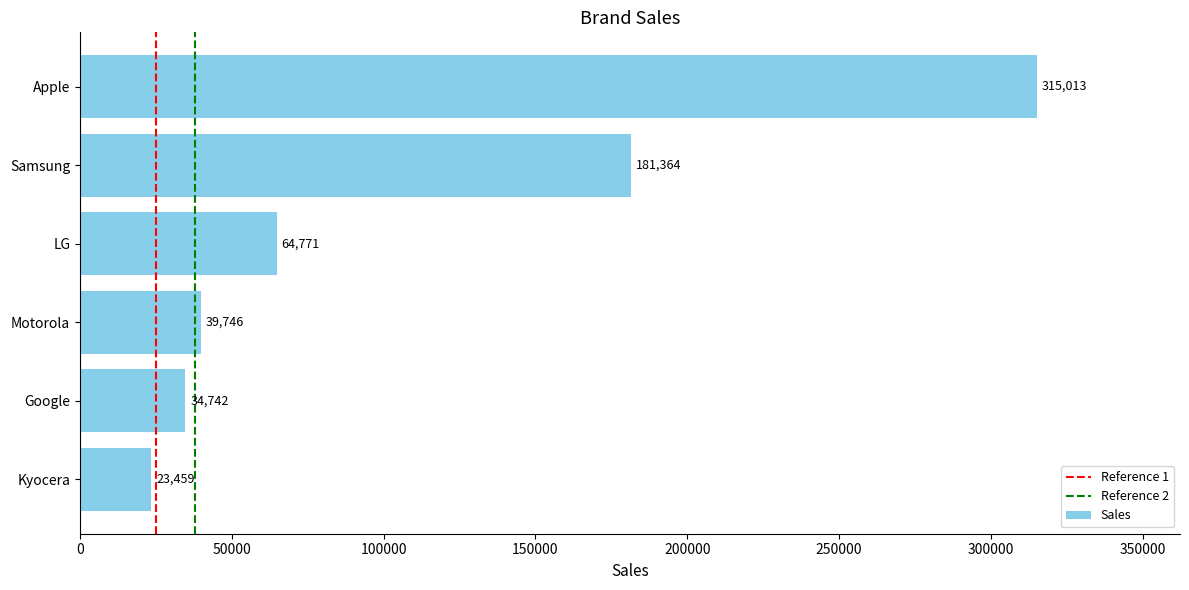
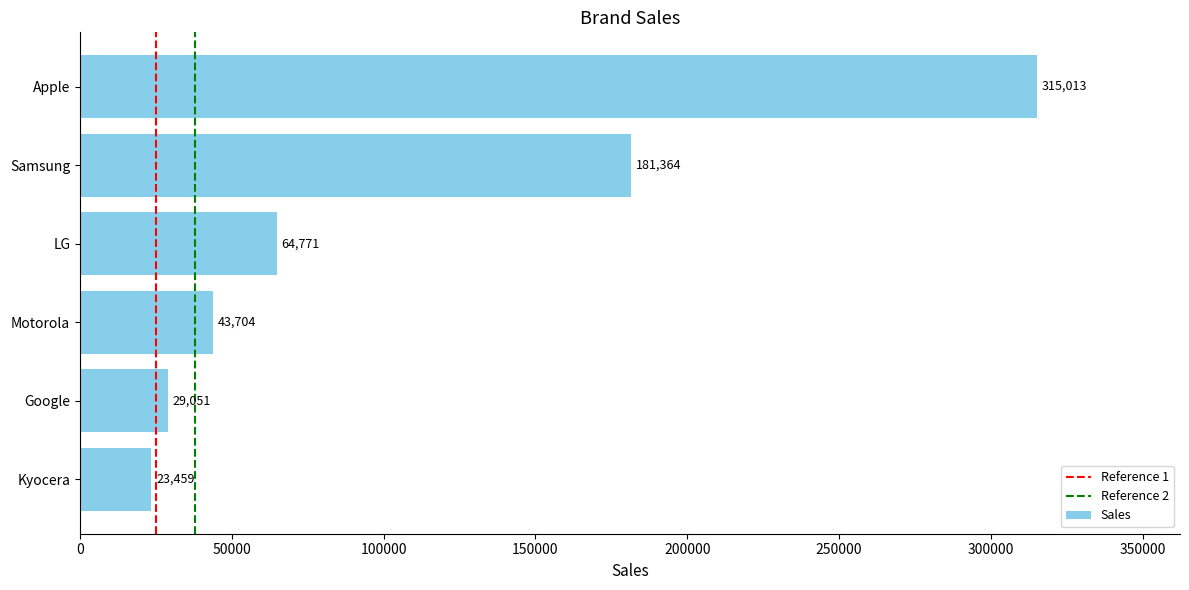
Motorola: 39,746 -> 43,704
Google: 34,742 -> 29,051
